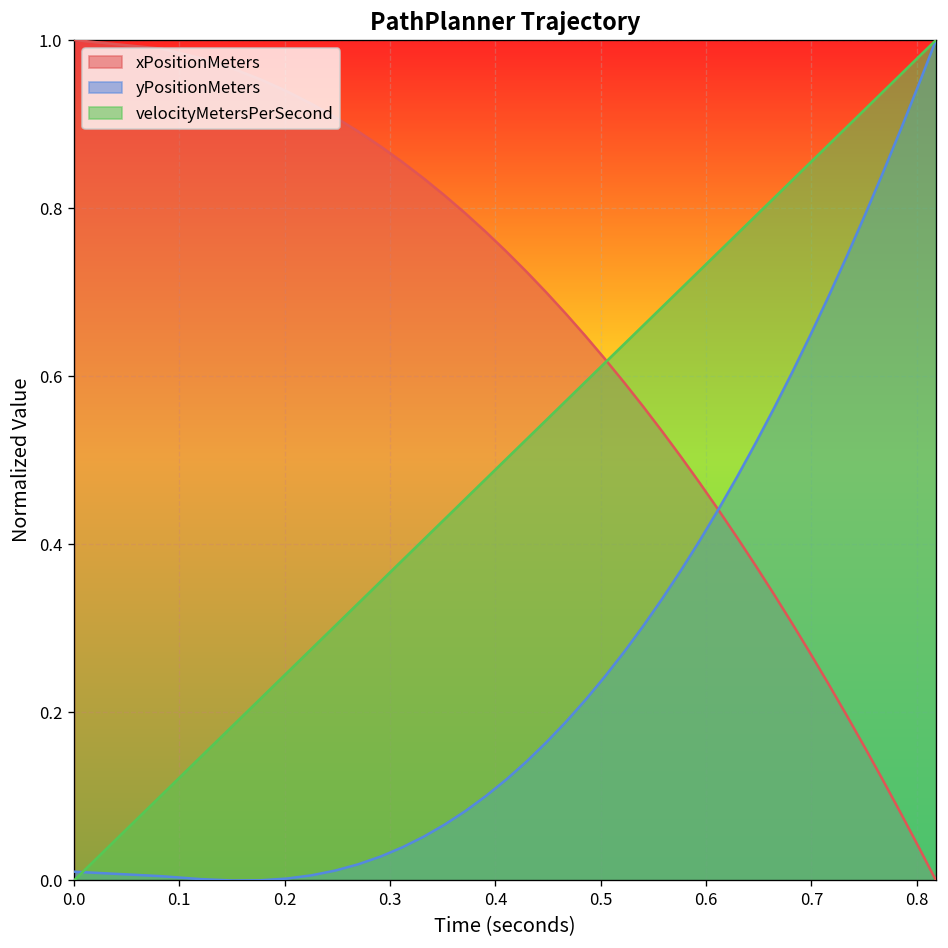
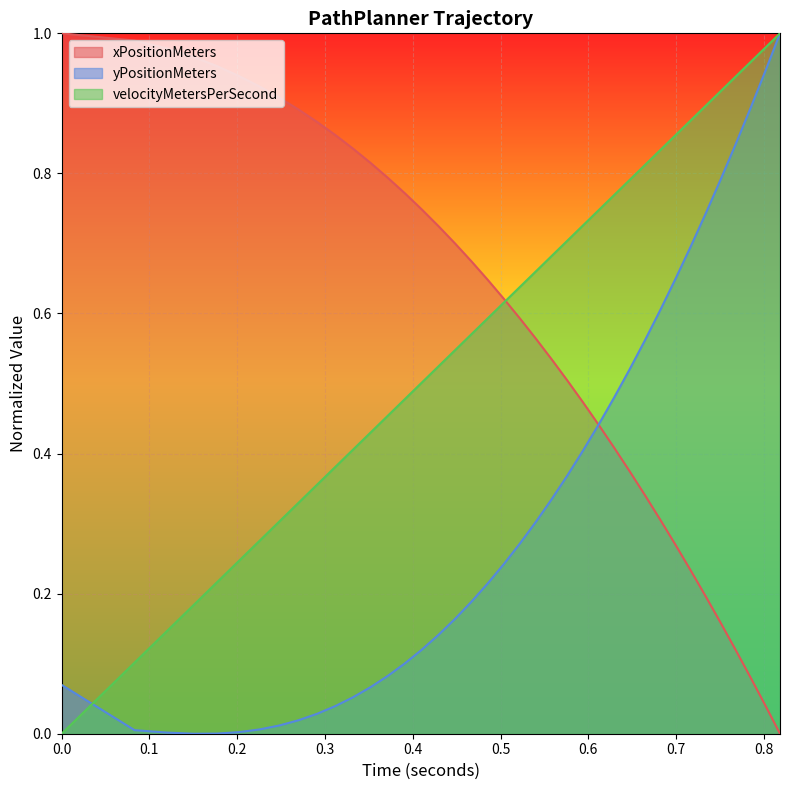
yPositionMeters, 0.0: 0.01 -> 0.07
